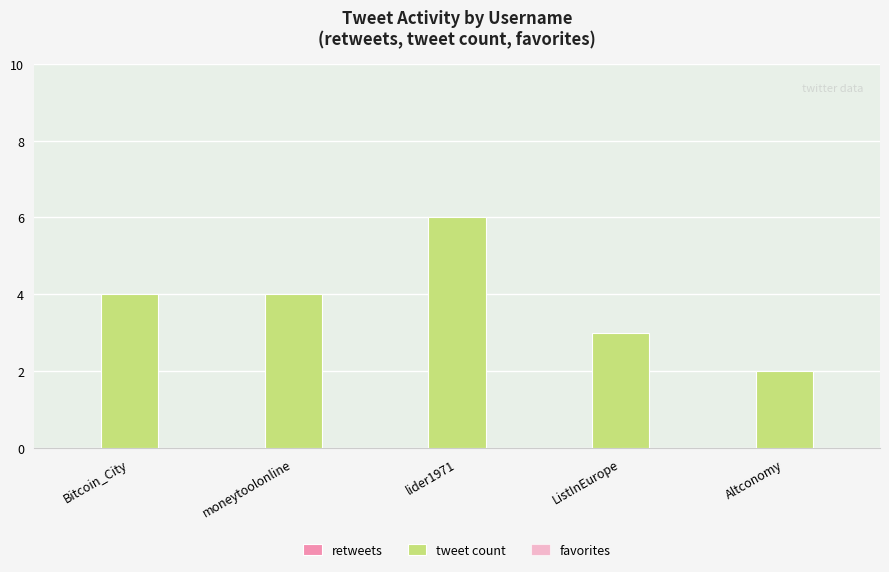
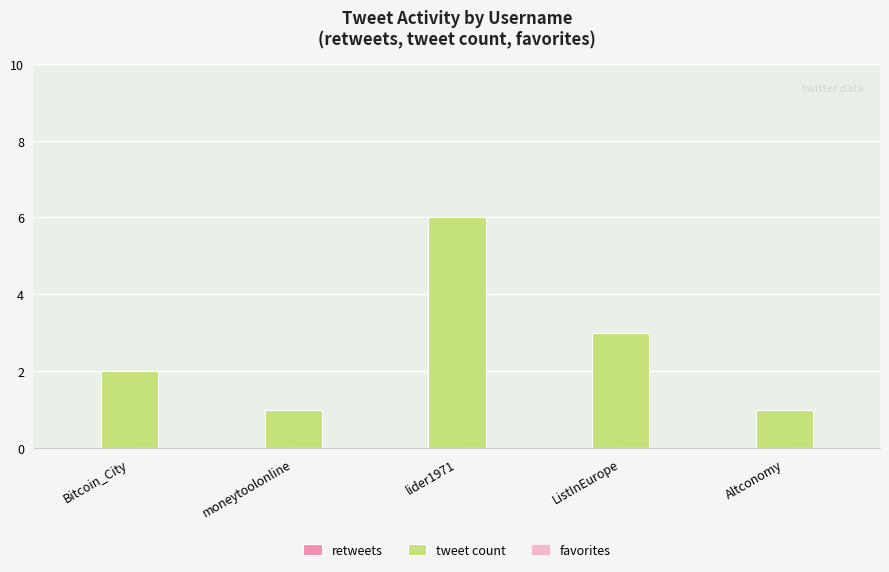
tweet count, Bitcoin_City: 4 -> 2
tweet count, moneytoolonline: 4 -> 1
tweet count, Altconomy: 2 -> 1
